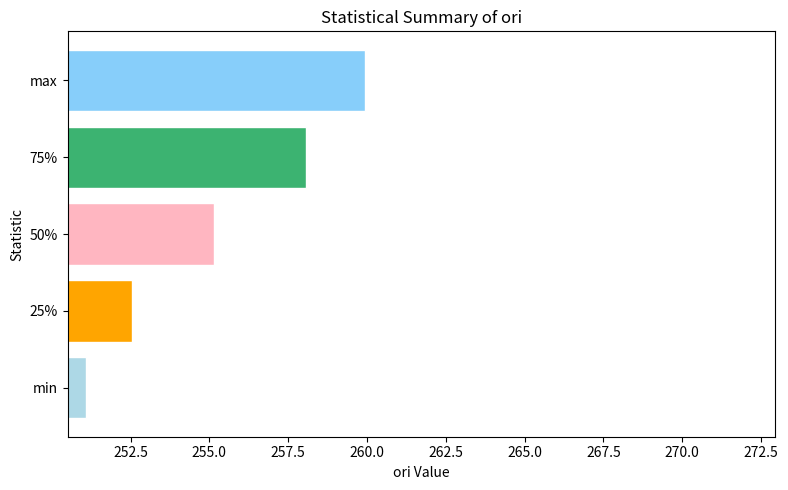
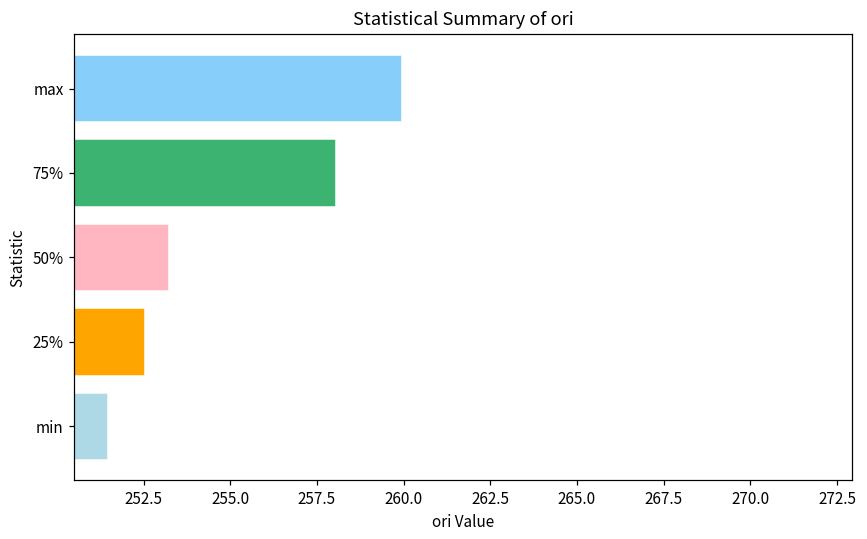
50%: 255.2 -> 253.2
min: 251.1 -> 251.5
